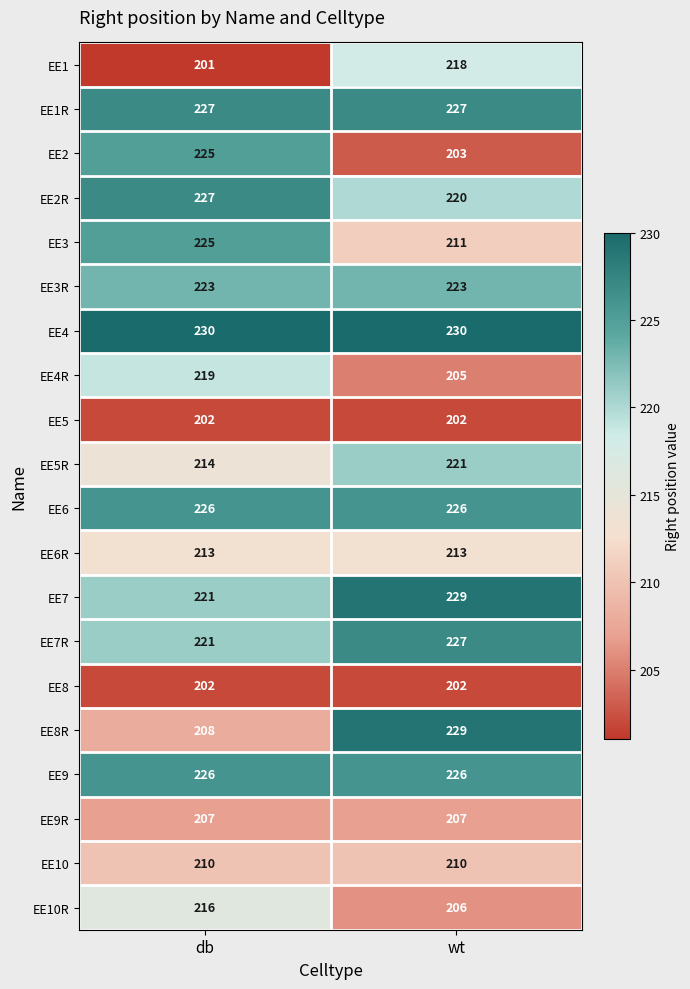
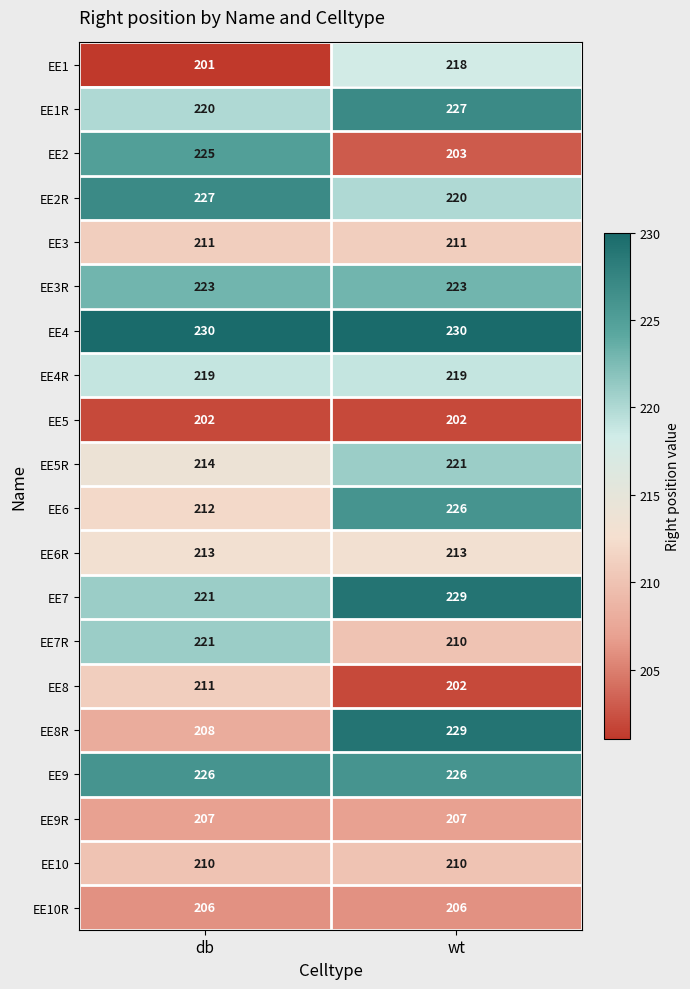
EE1R, db: 227 -> 220
EE3, db: 225 -> 211
EE4R, wt: 205 -> 219
EE6, db: 226 -> 212
EE7R, wt: 227 -> 210
EE8, db: 202 -> 211
EE10R, db: 216 -> 206
